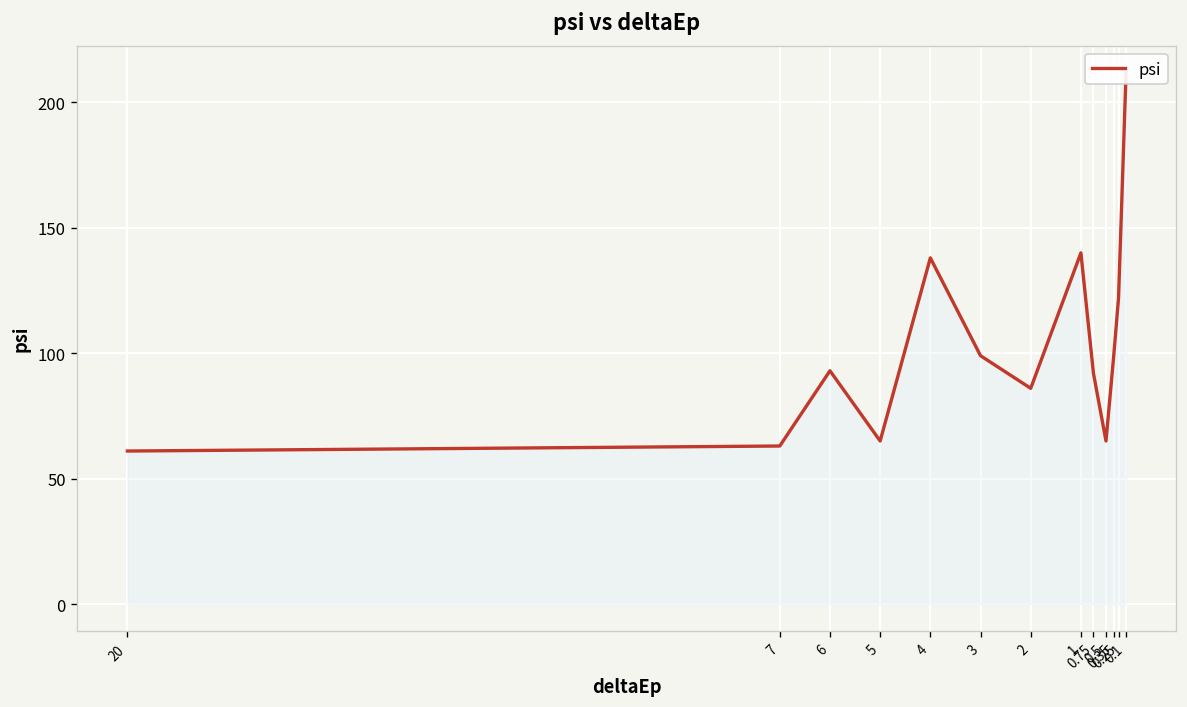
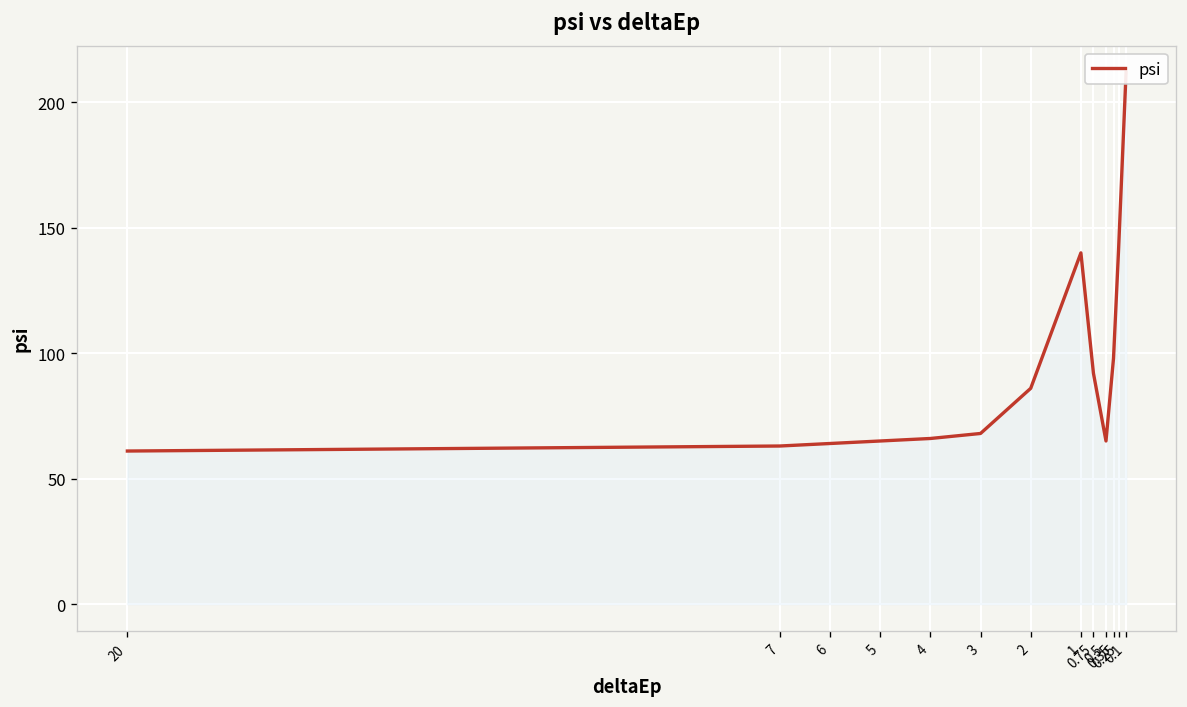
6: 93 -> 64
4: 138 -> 66
3: 99 -> 68
0.25: 122 -> 141
